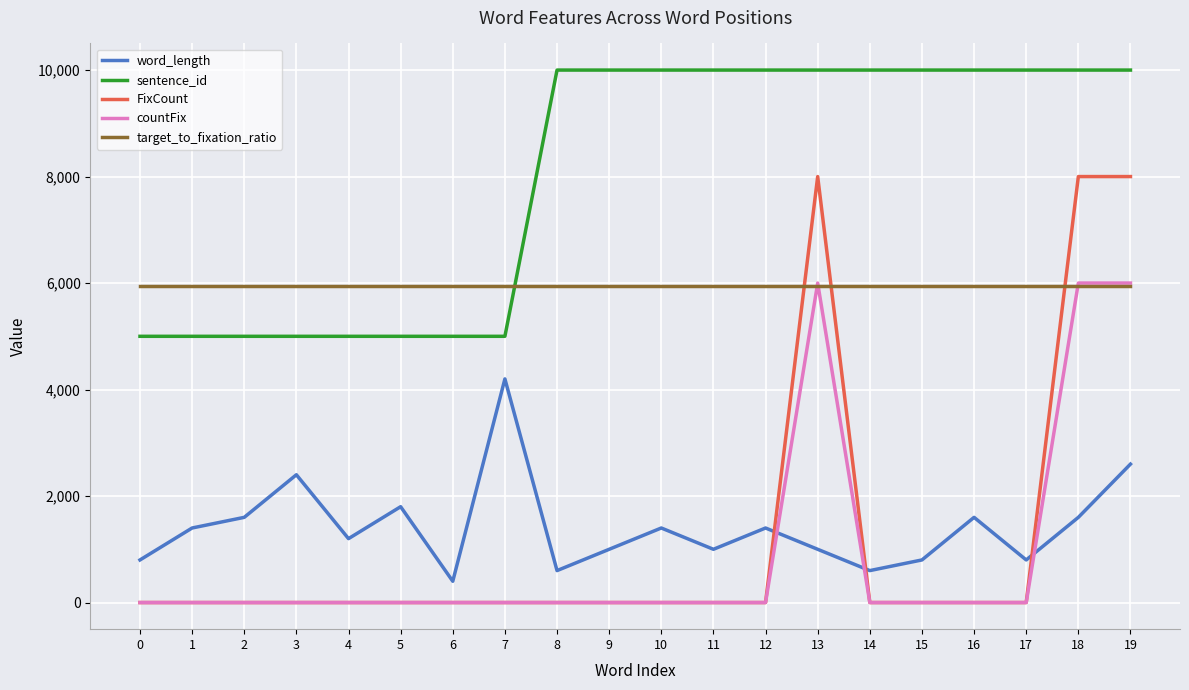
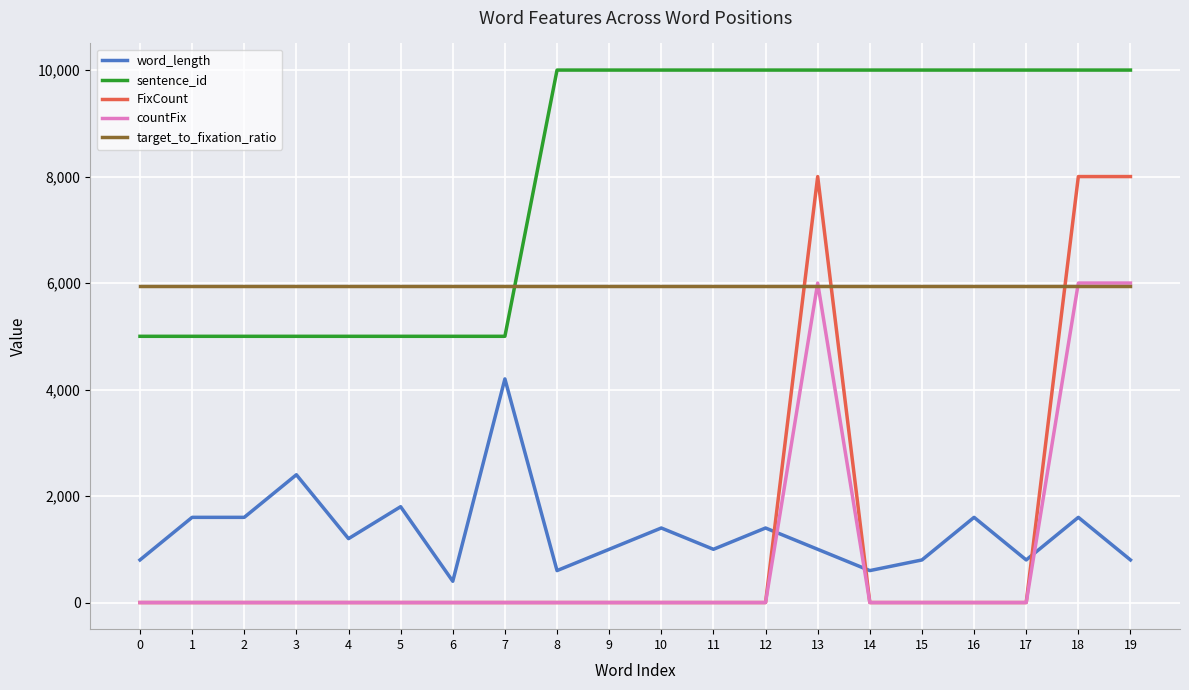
word_length, 1: 1,400 -> 1,600
word_length, 19: 2,600 -> 800
